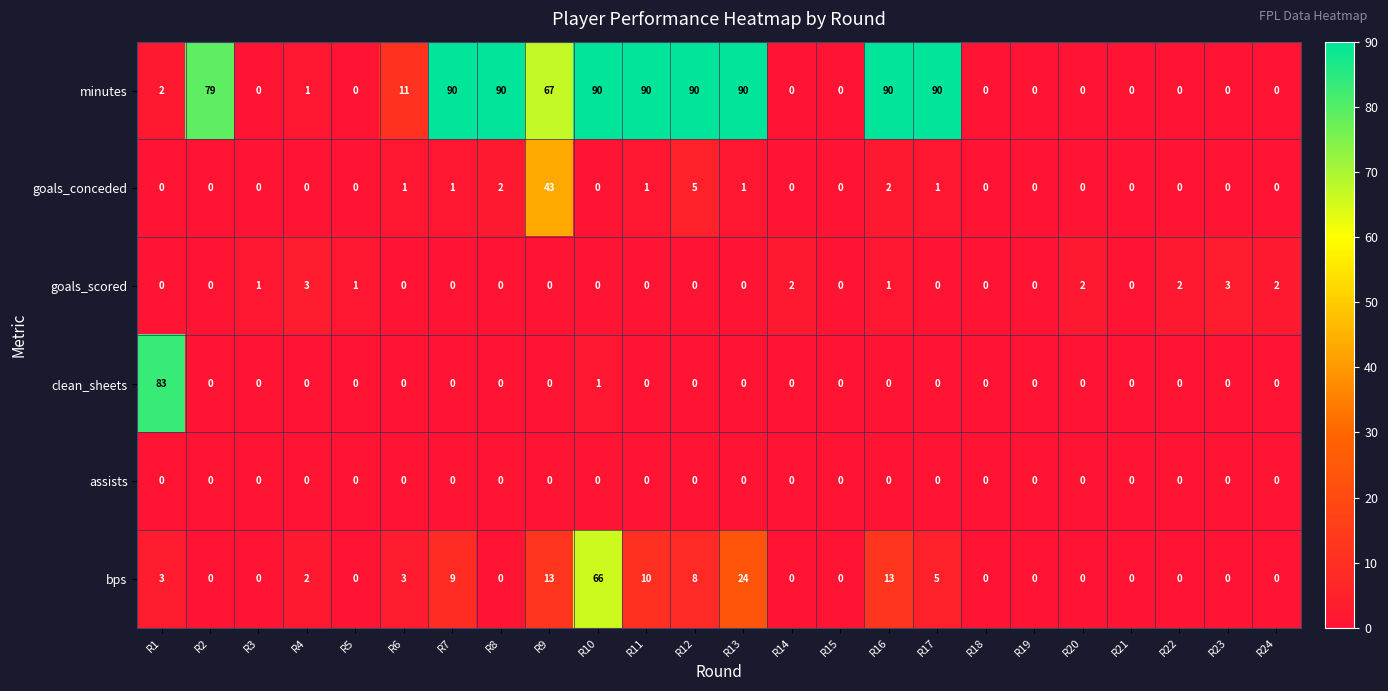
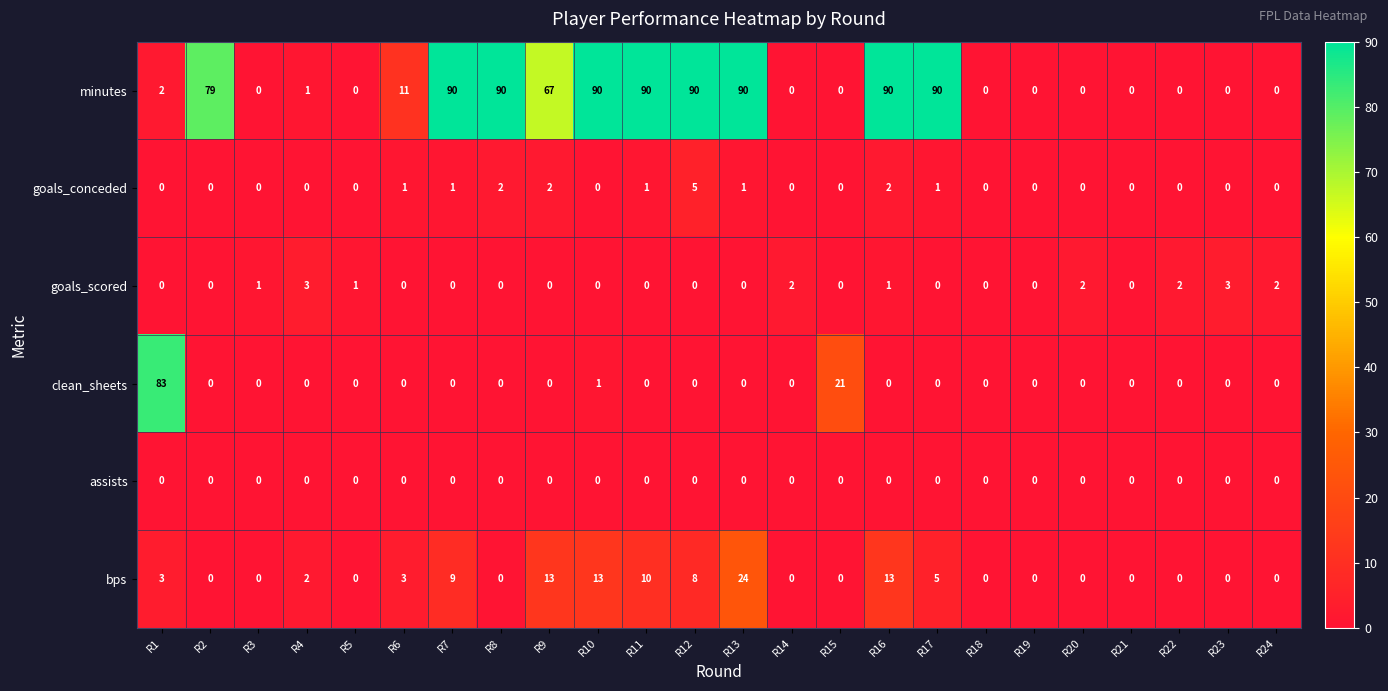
goals_conceded, R9: 43 -> 2
clean_sheets, R15: 0 -> 21
bps, R10: 66 -> 13
